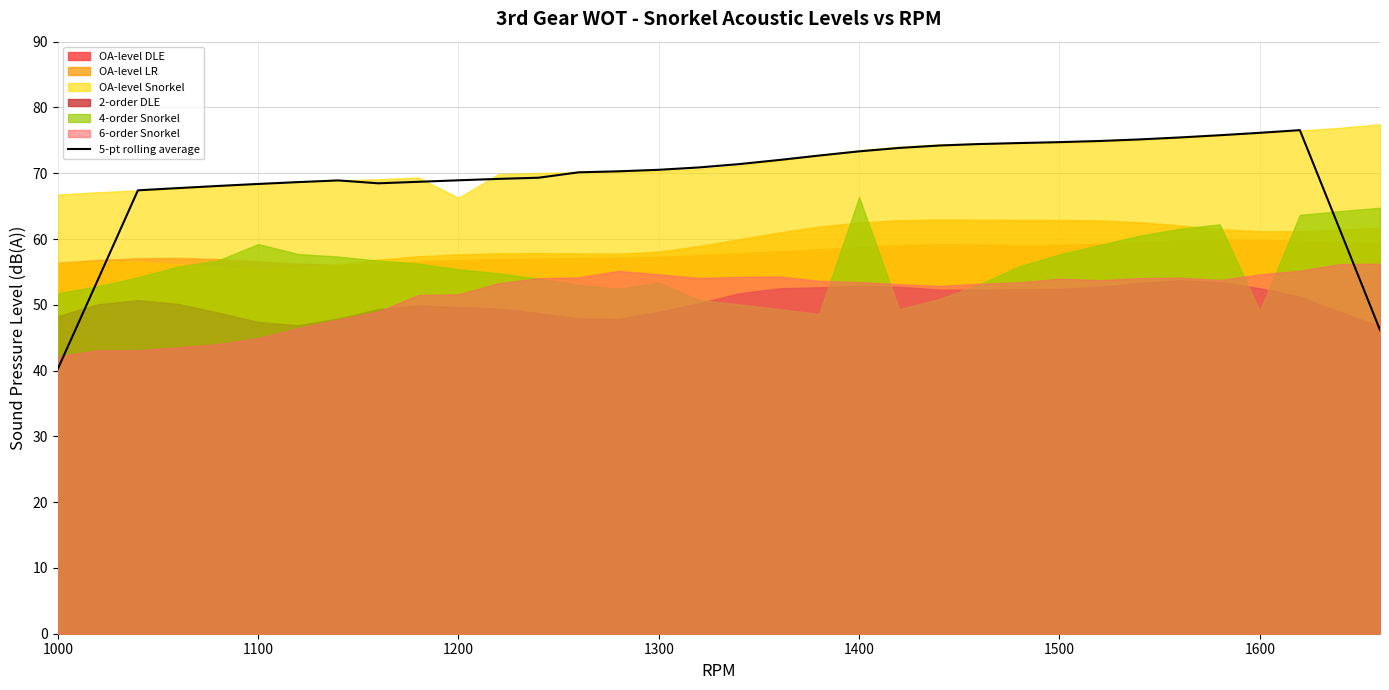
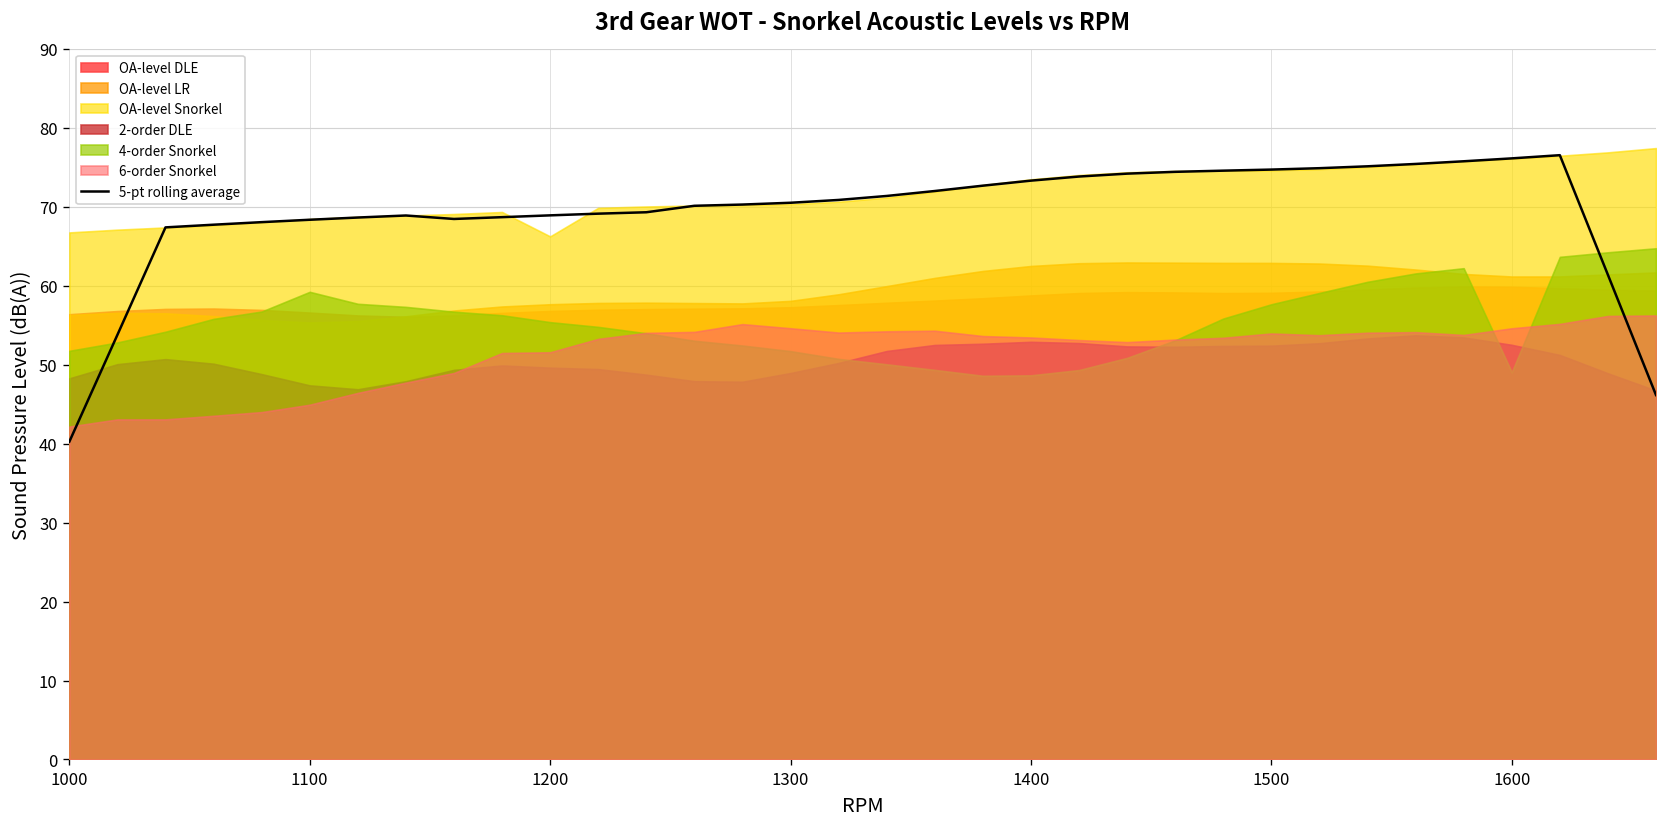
4-order Snorkel, 1300: 53 -> 52
4-order Snorkel, 1400: 66 -> 49
